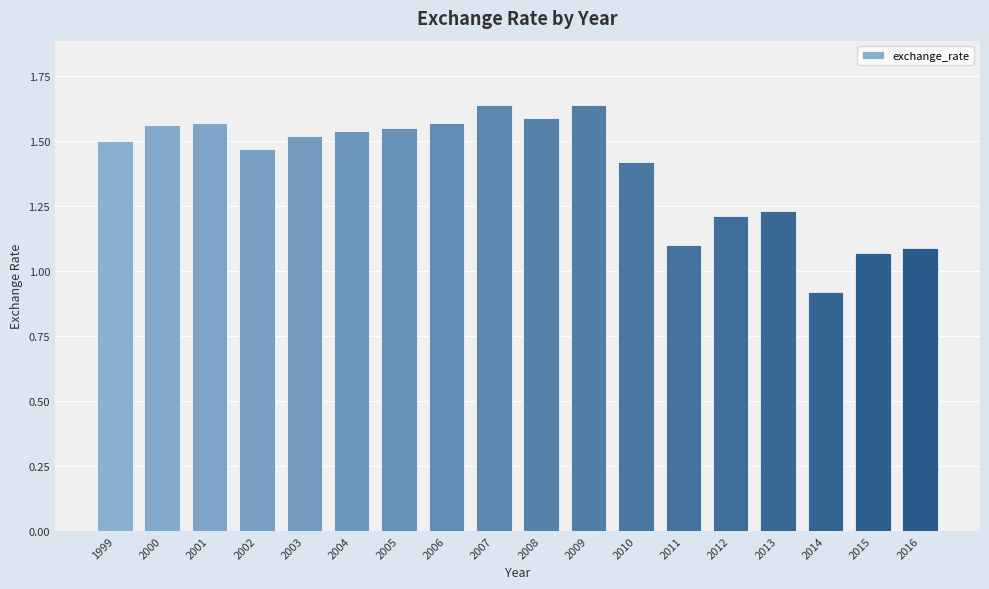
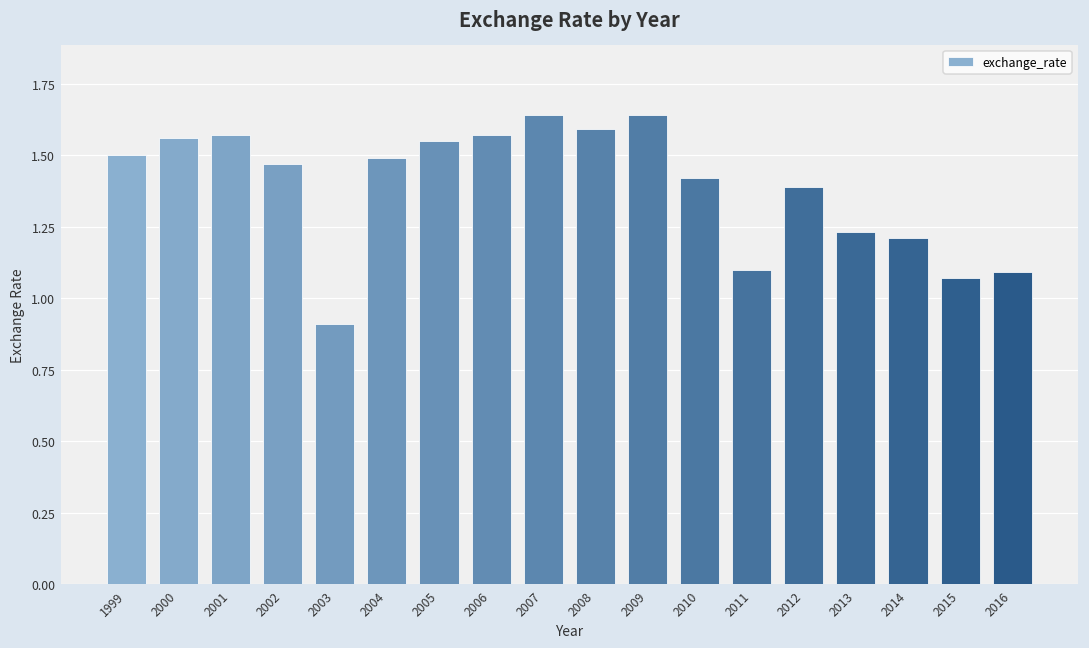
2003: 1.52 -> 0.91
2004: 1.54 -> 1.49
2012: 1.21 -> 1.39
2014: 0.92 -> 1.21
